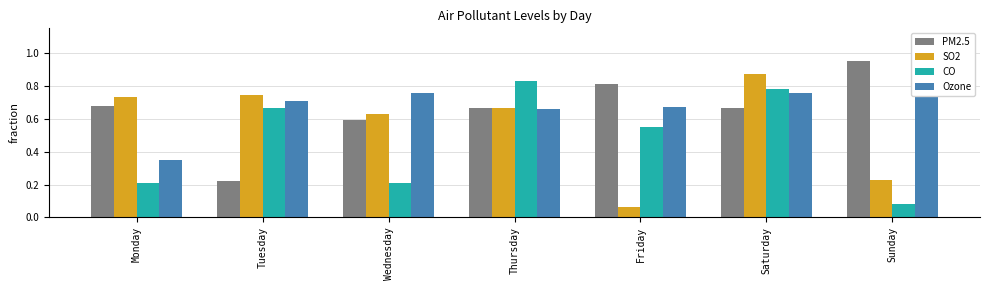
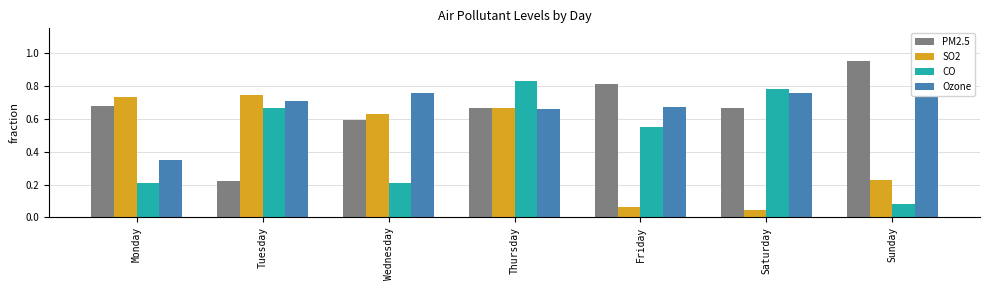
SO2, Saturday: 0.87 -> 0.04
